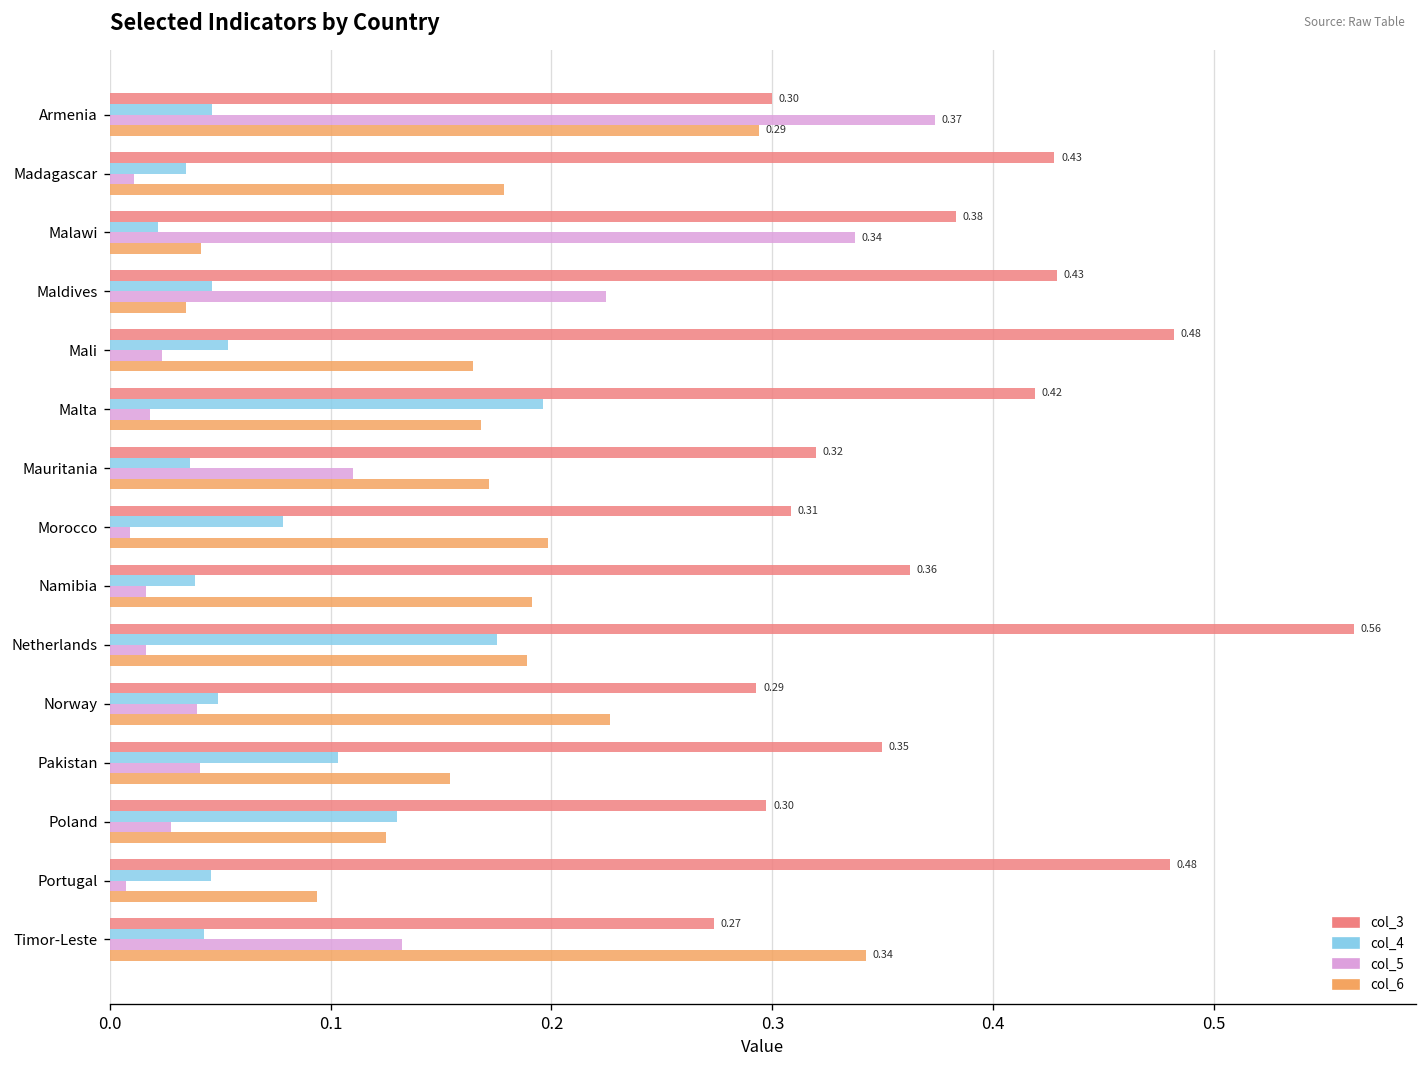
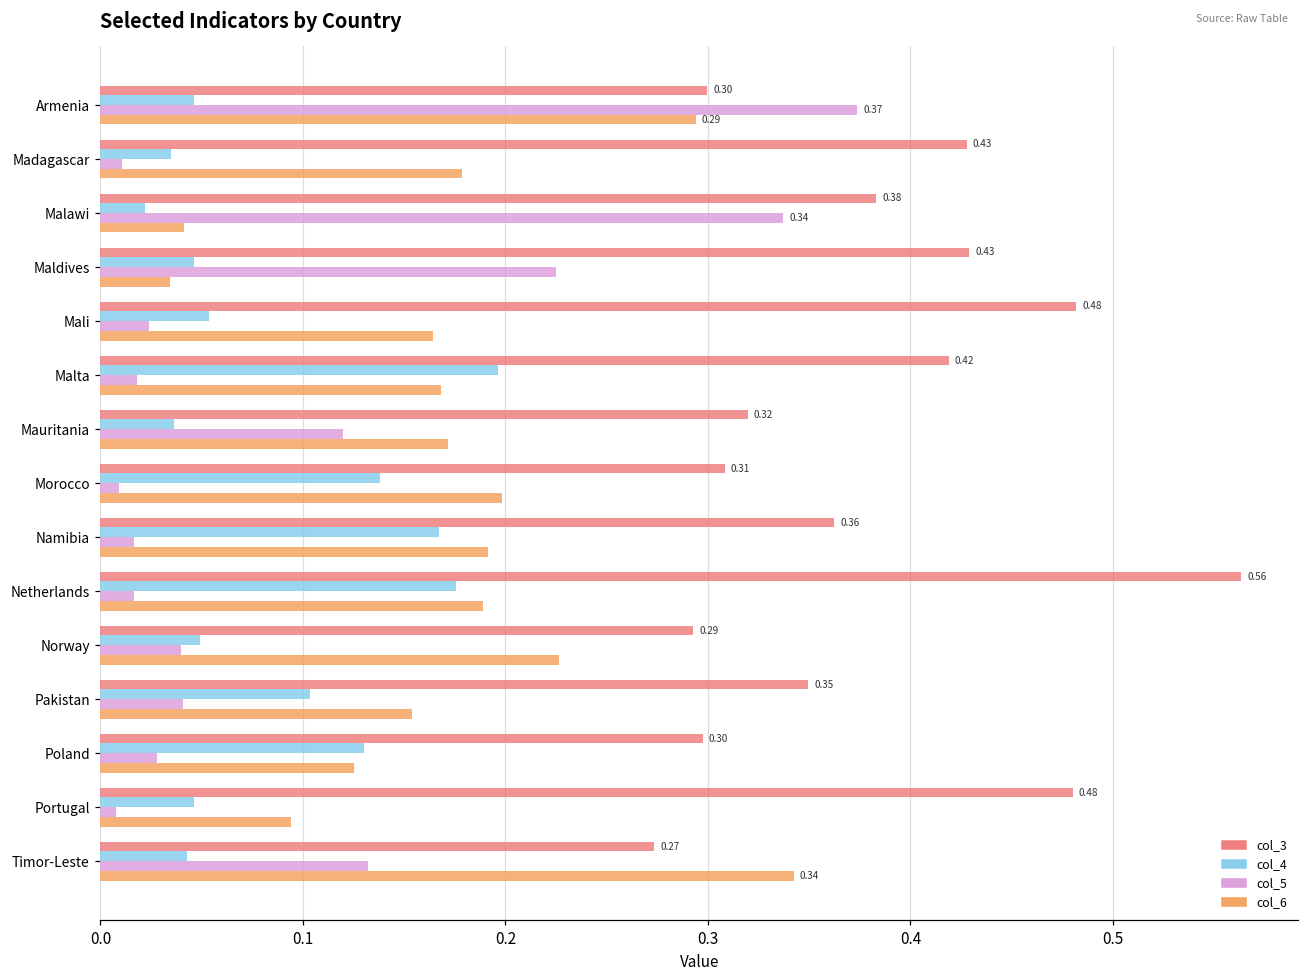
col_5, Mauritania: 0.110 -> 0.120
col_4, Morocco: 0.079 -> 0.138
col_4, Namibia: 0.039 -> 0.167
